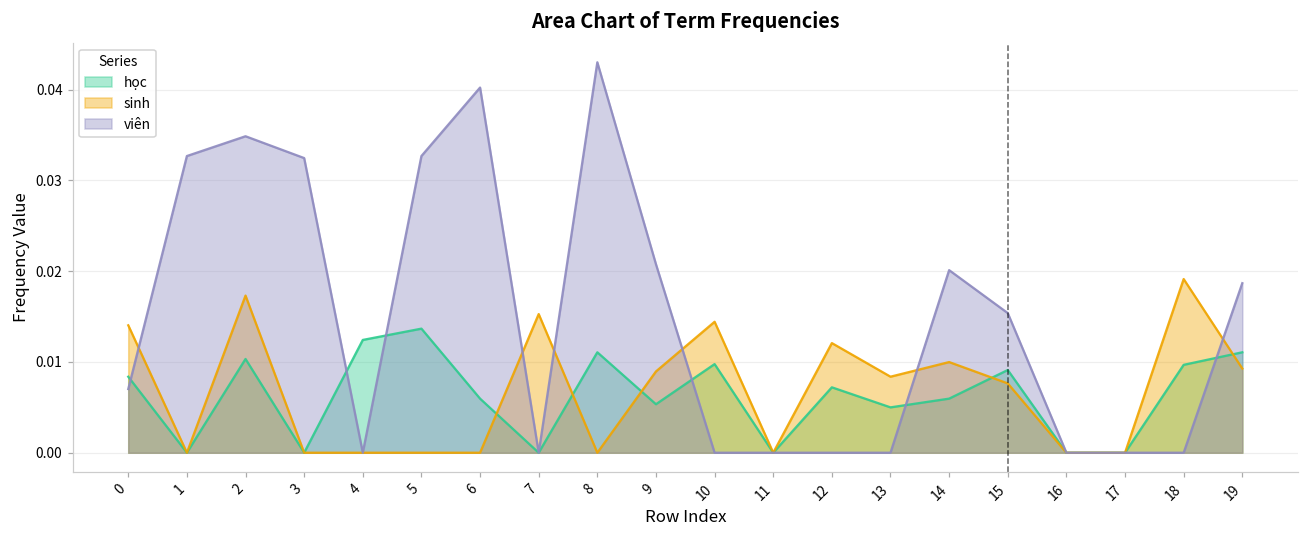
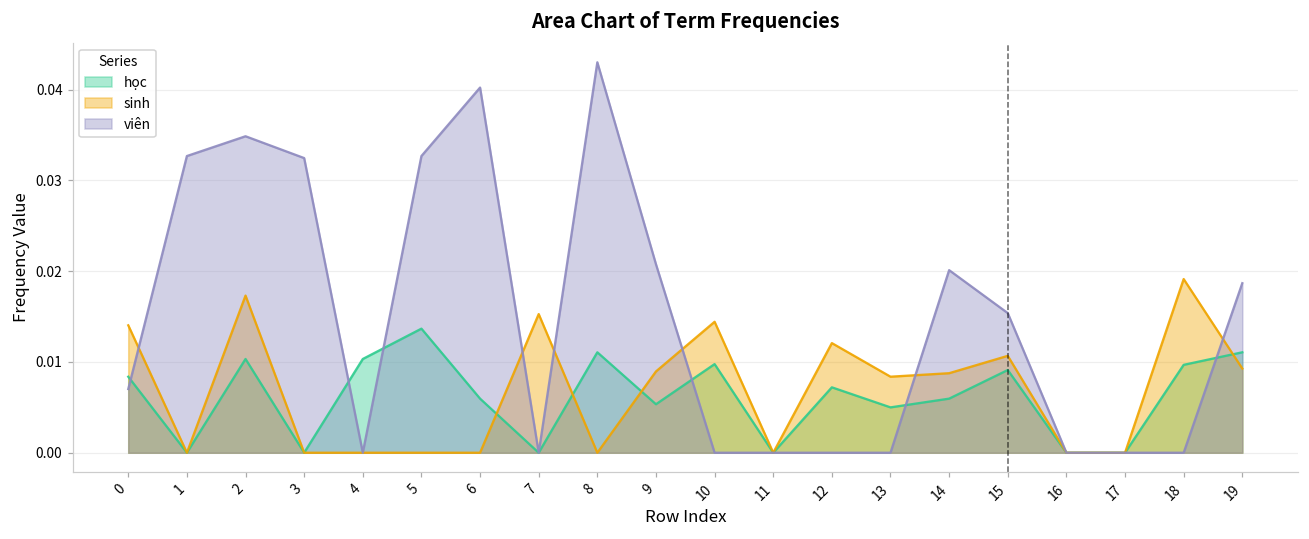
học, 4: 0.012 -> 0.010
sinh, 14: 0.010 -> 0.009
sinh, 15: 0.008 -> 0.011
